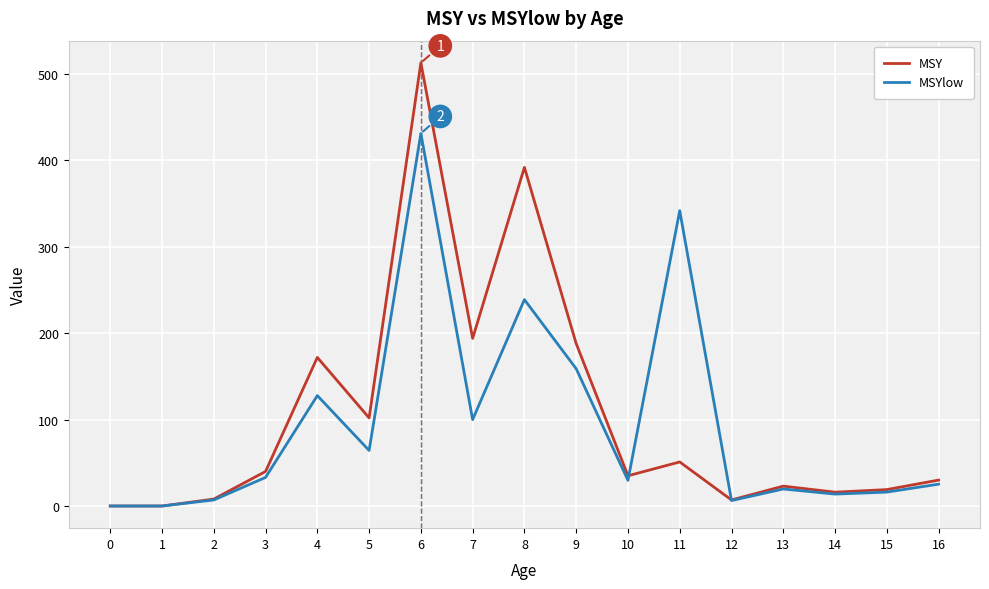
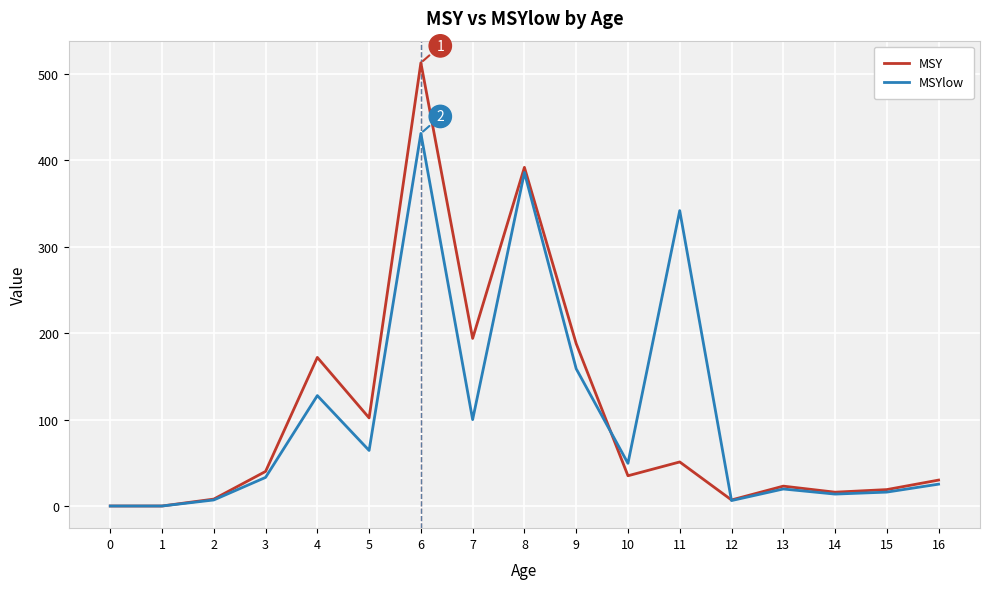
MSYlow, 8: 240 -> 390
MSYlow, 10: 30 -> 50
